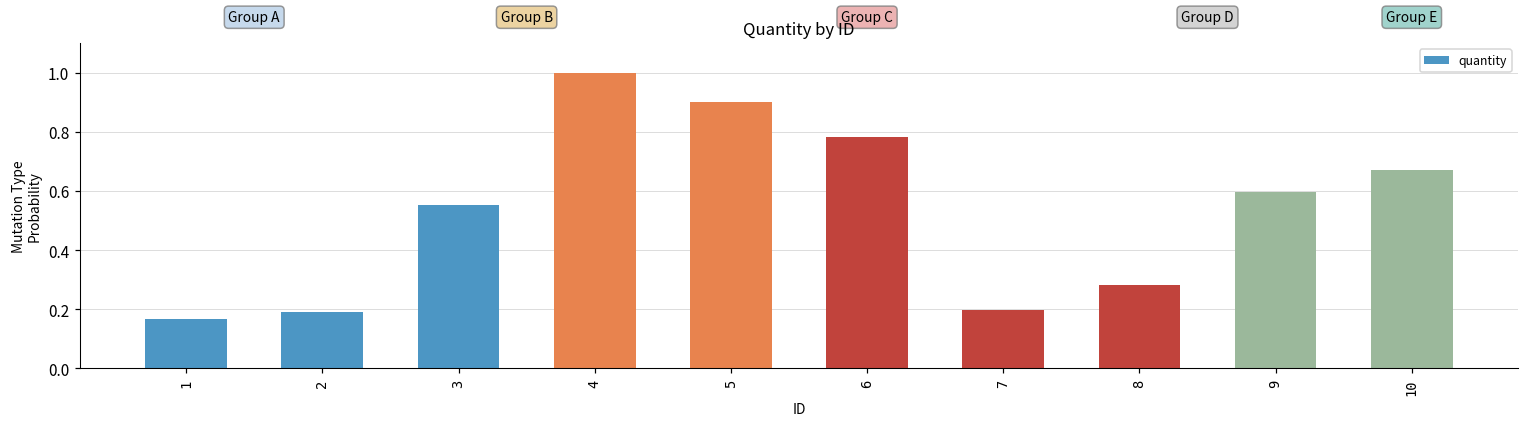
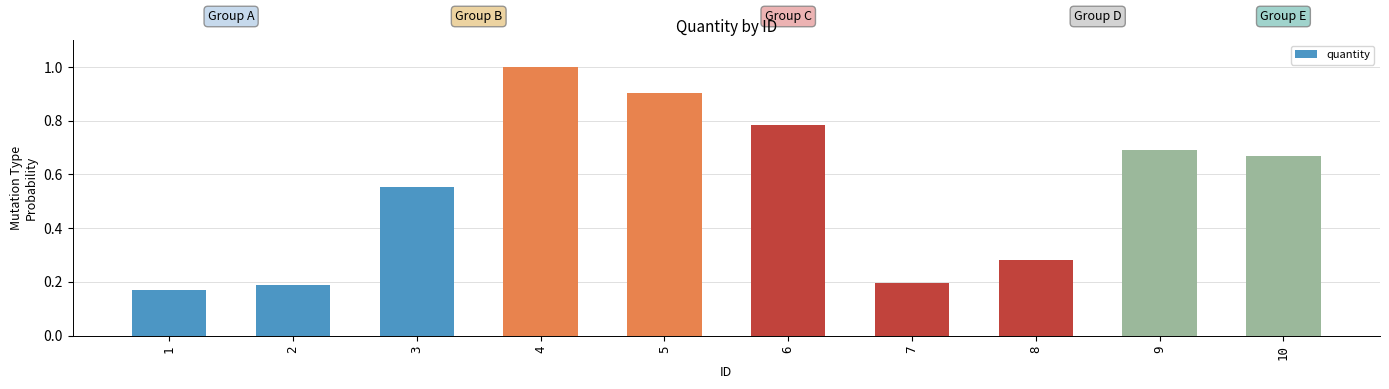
9: 0.60 -> 0.69
